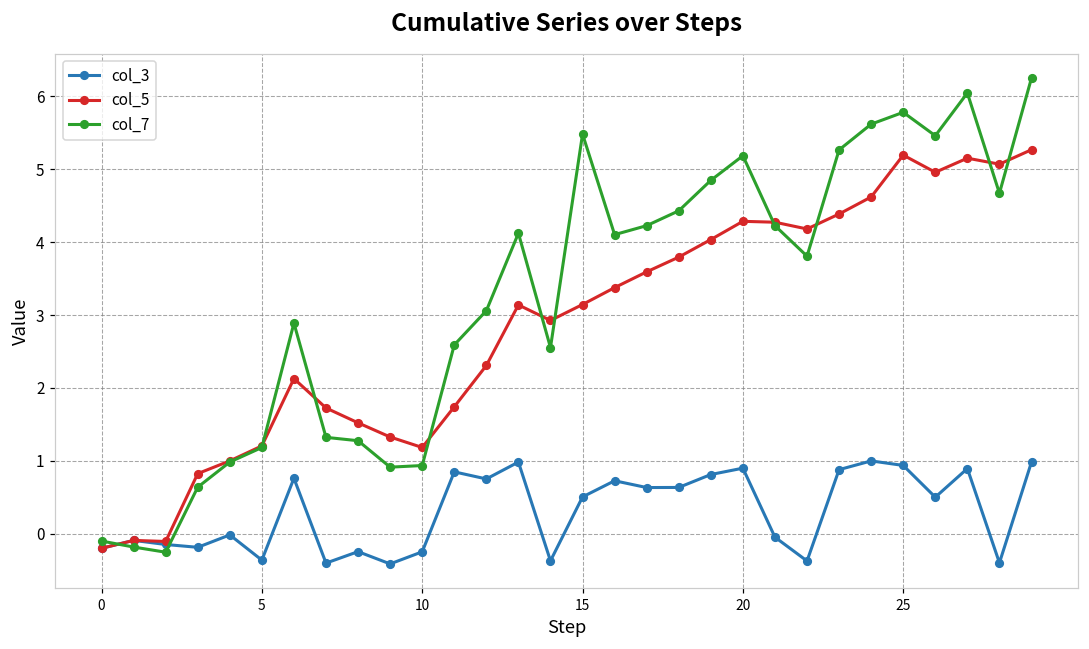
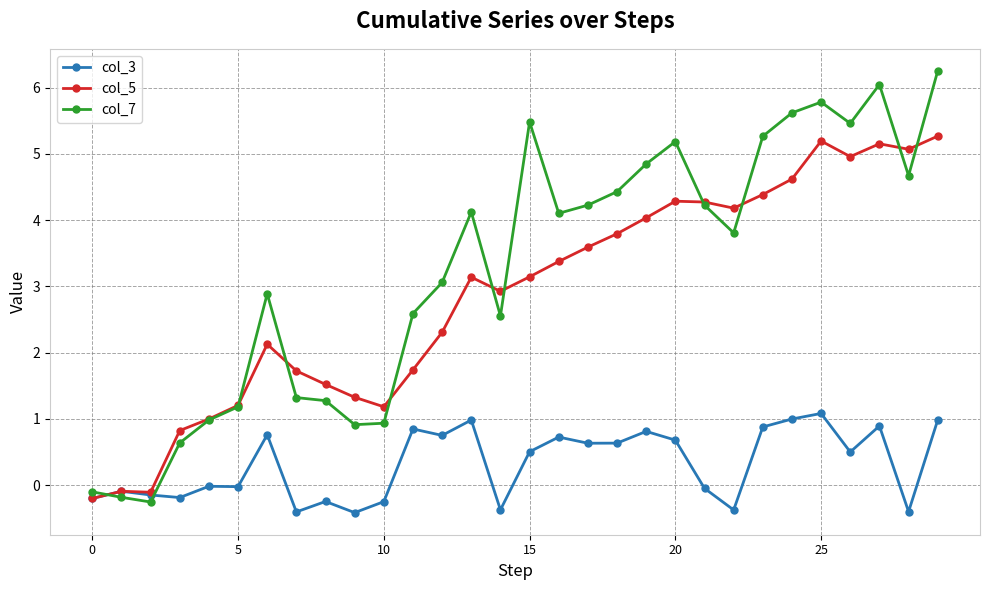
col_3, 5: -0.4 -> 0.0
col_3, 20: 0.9 -> 0.7
col_3, 25: 0.9 -> 1.1
